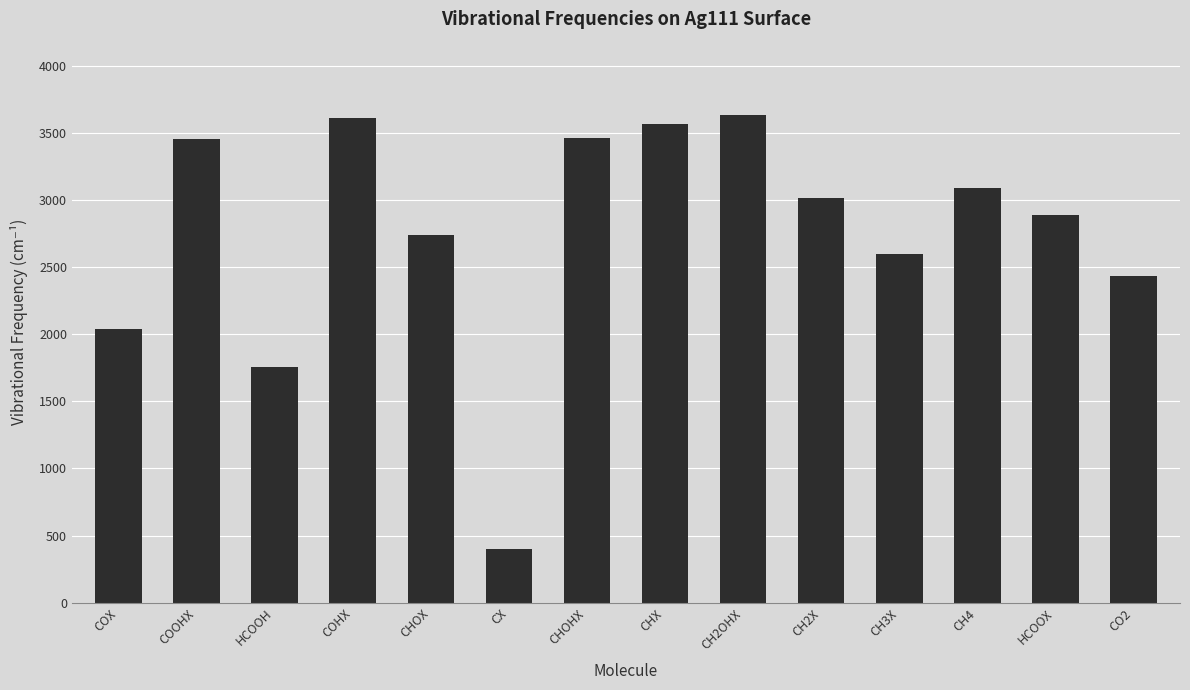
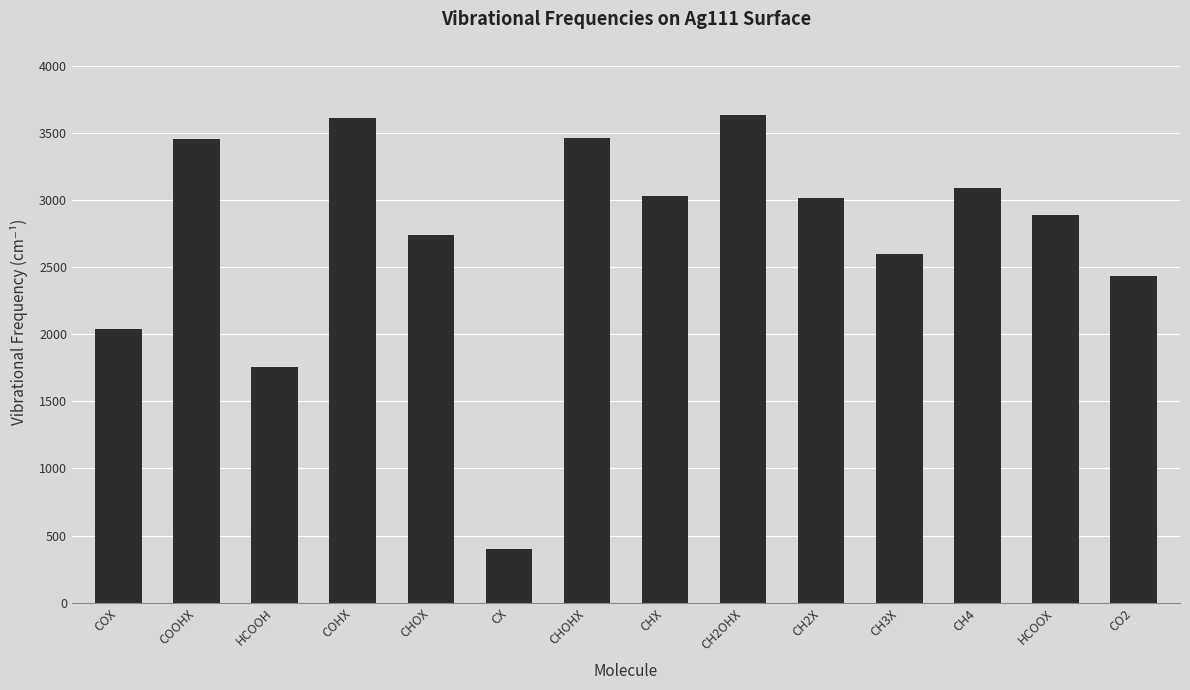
CHX: 3570 -> 3030
